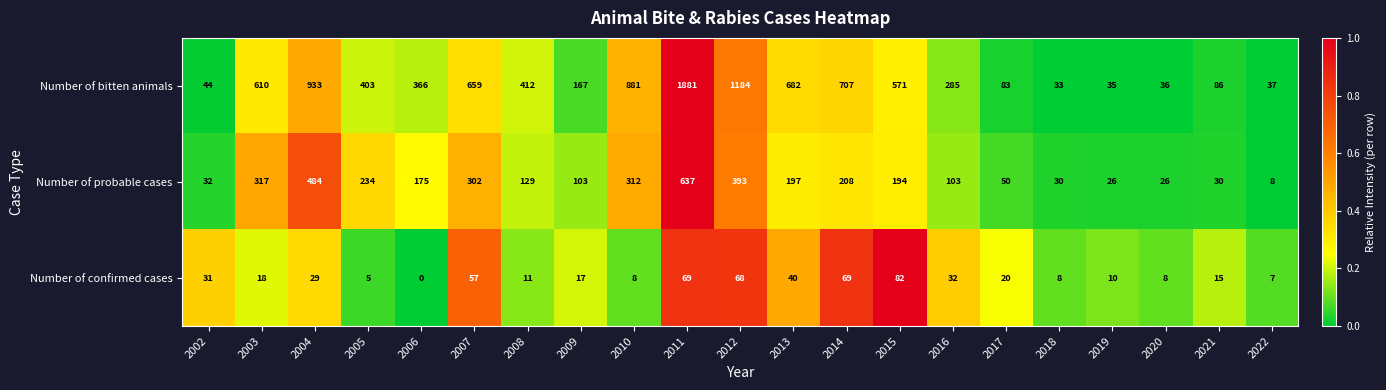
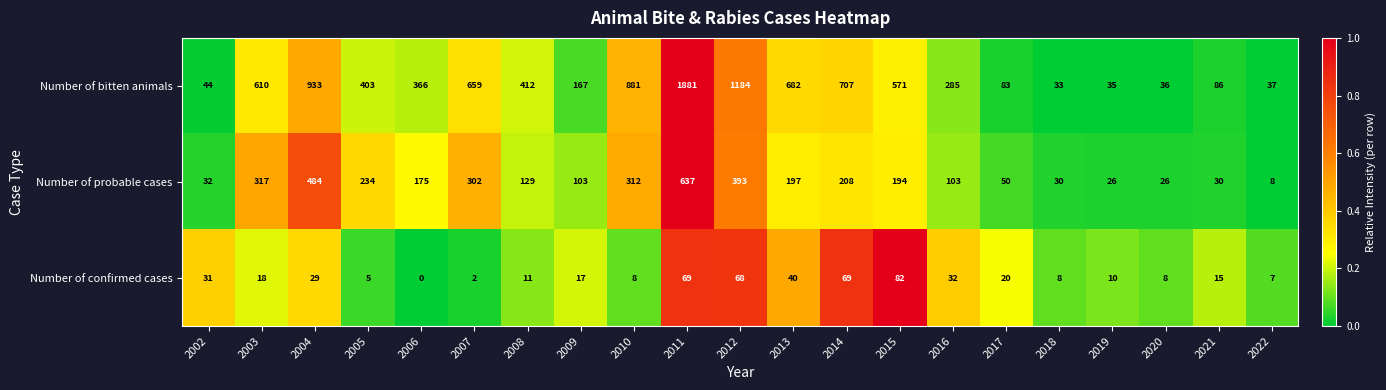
Number of confirmed cases, 2007: 57 -> 2
